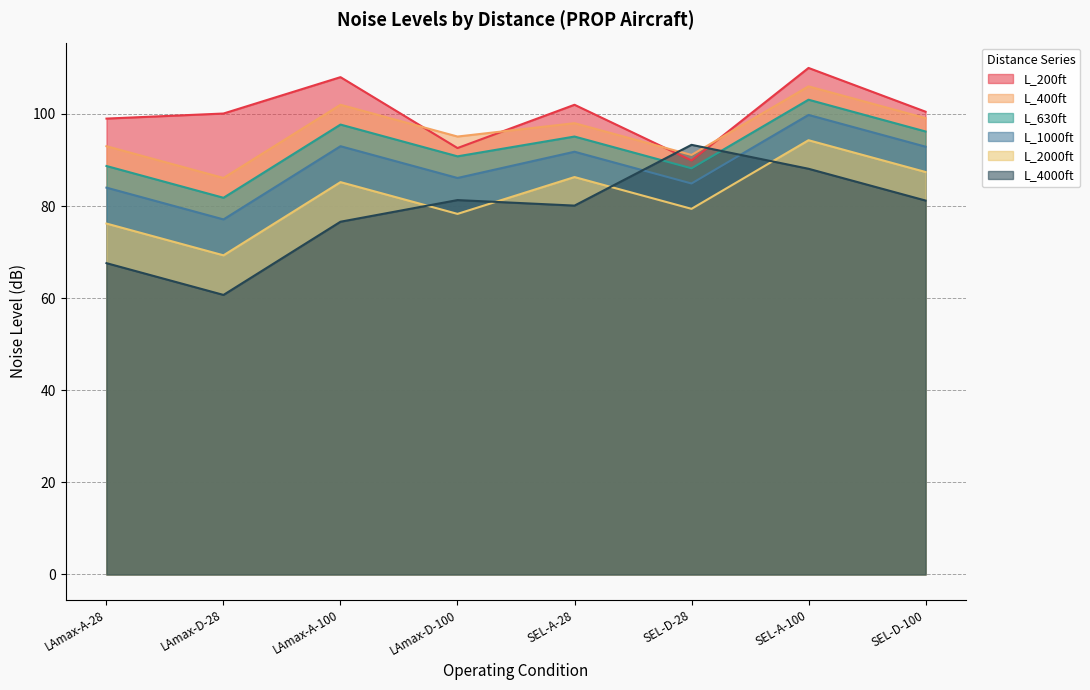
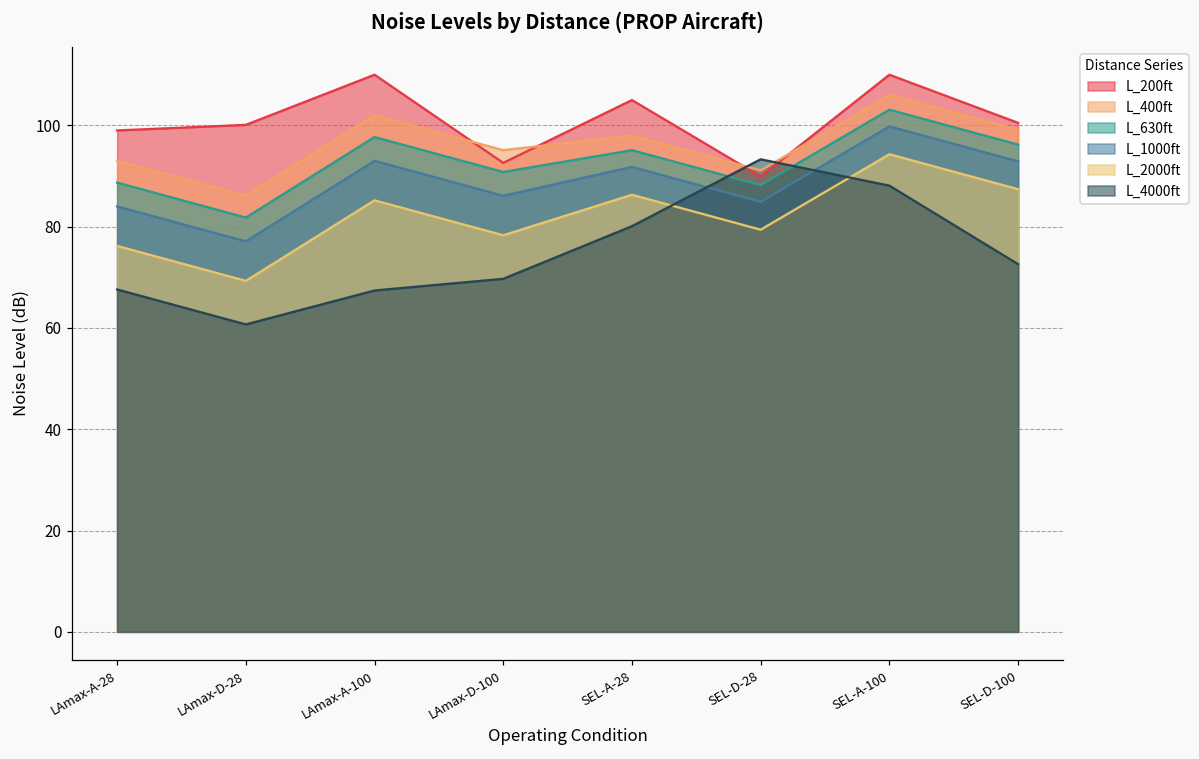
L_200ft, LAmax-A-100: 108 -> 110
L_4000ft, LAmax-A-100: 77 -> 67
L_4000ft, LAmax-D-100: 81 -> 70
L_200ft, SEL-A-28: 102 -> 105
L_4000ft, SEL-D-100: 81 -> 73
